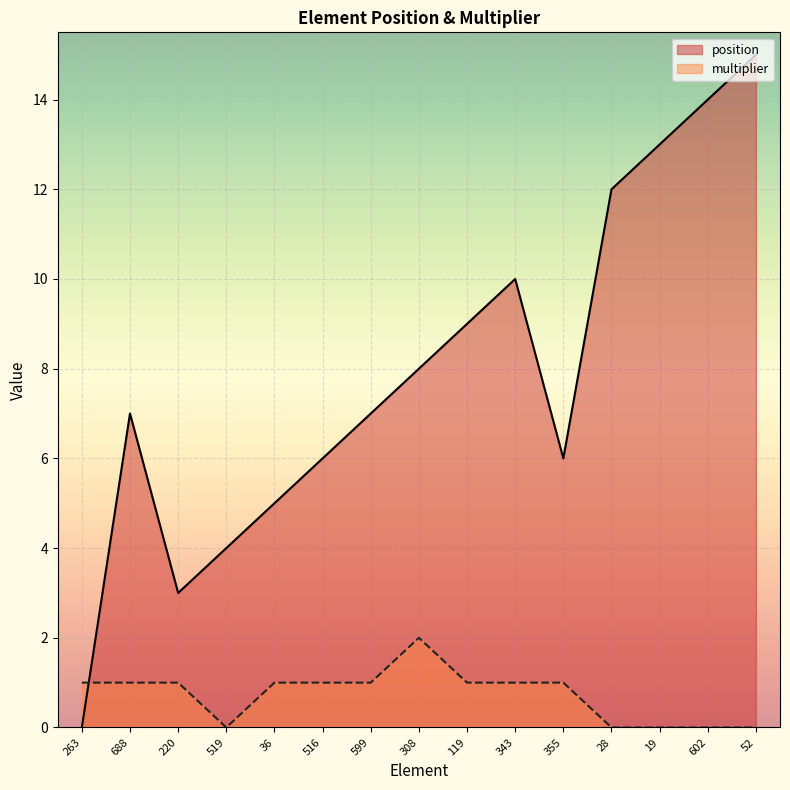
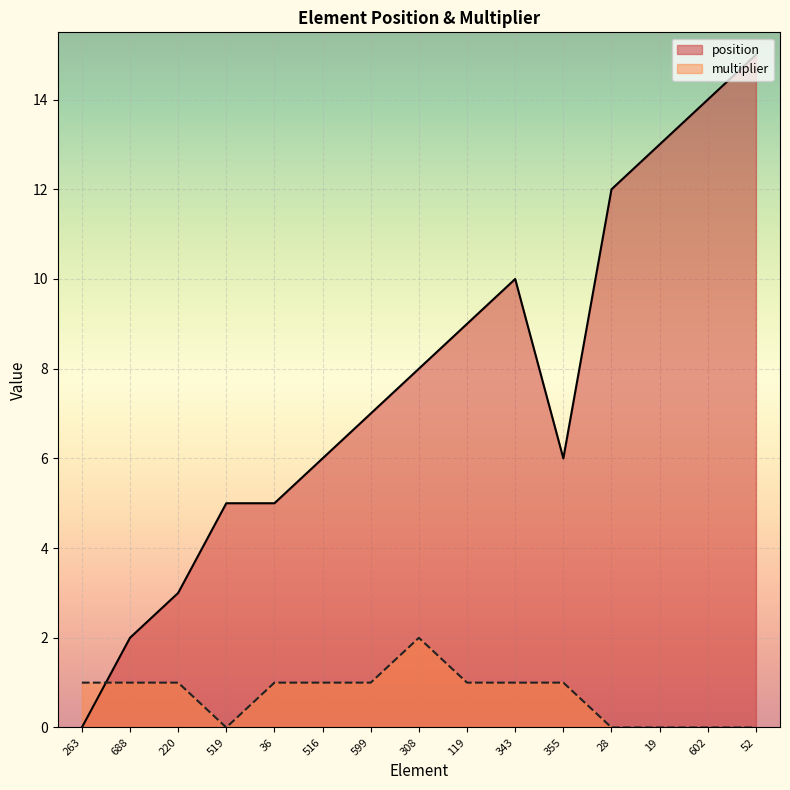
position, 688: 7 -> 2
position, 519: 4 -> 5
